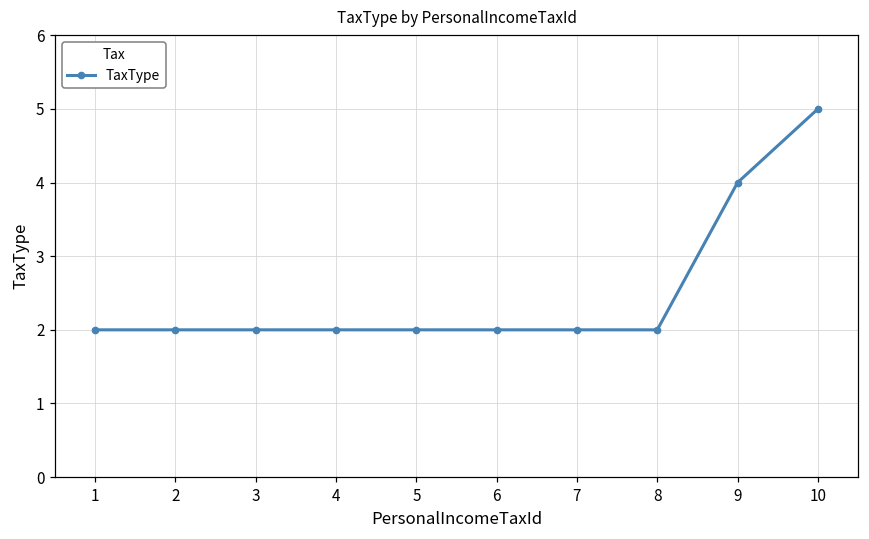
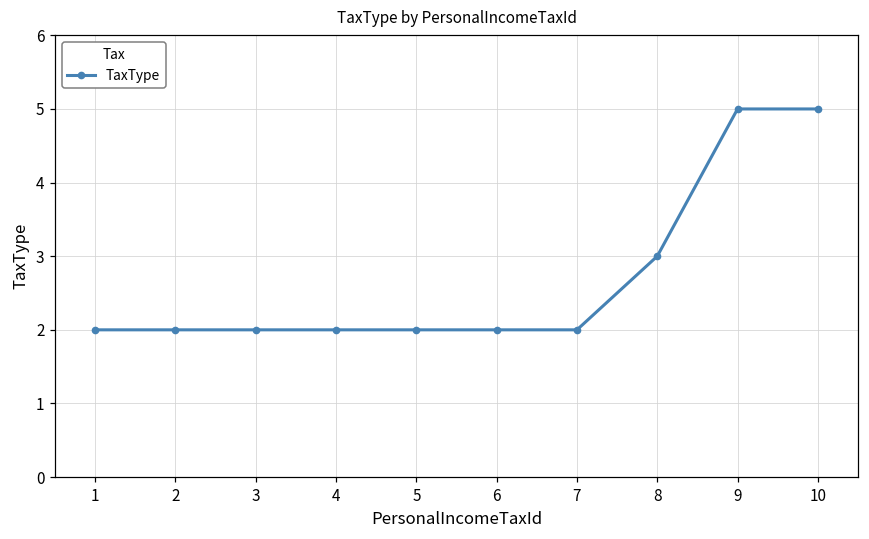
8: 2 -> 3
9: 4 -> 5
